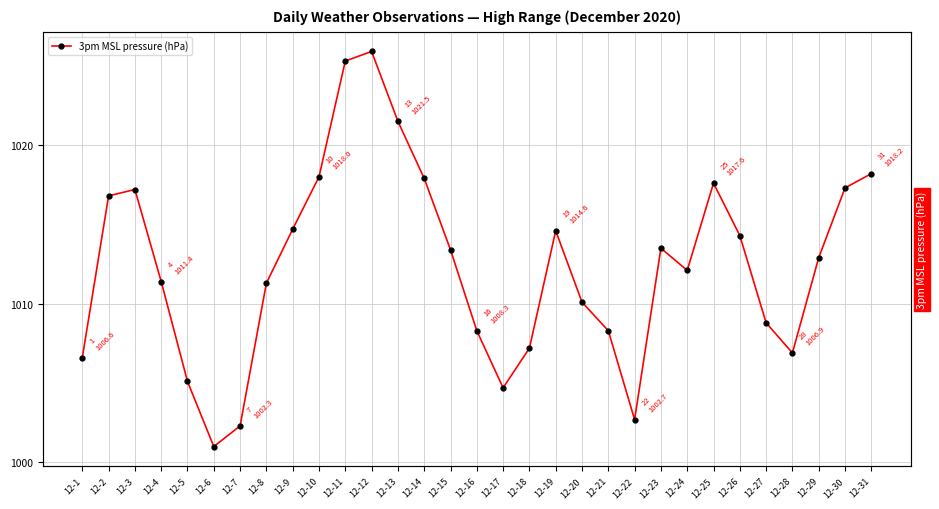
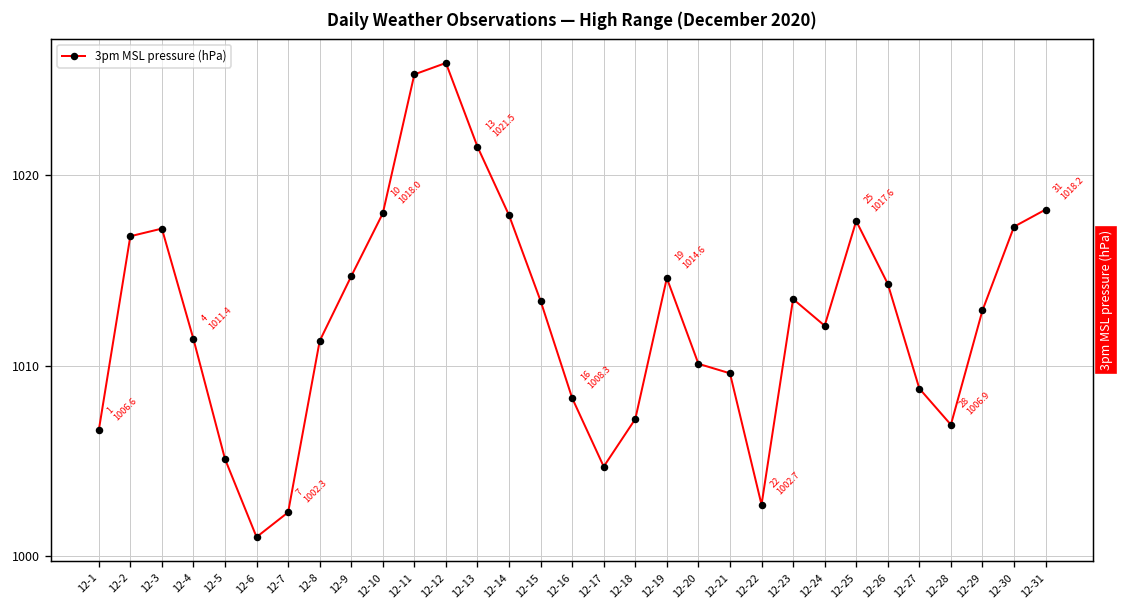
12-21: 1008.3 -> 1009.6
